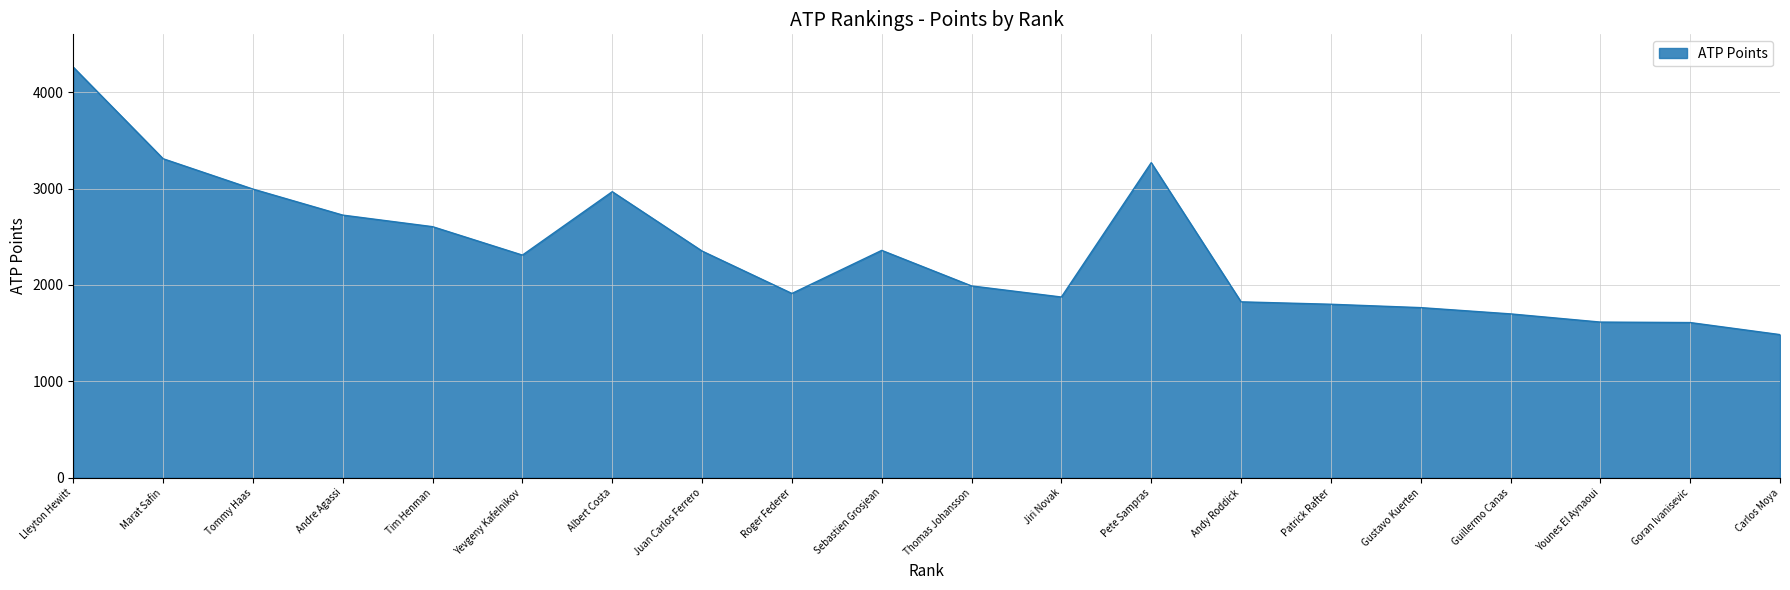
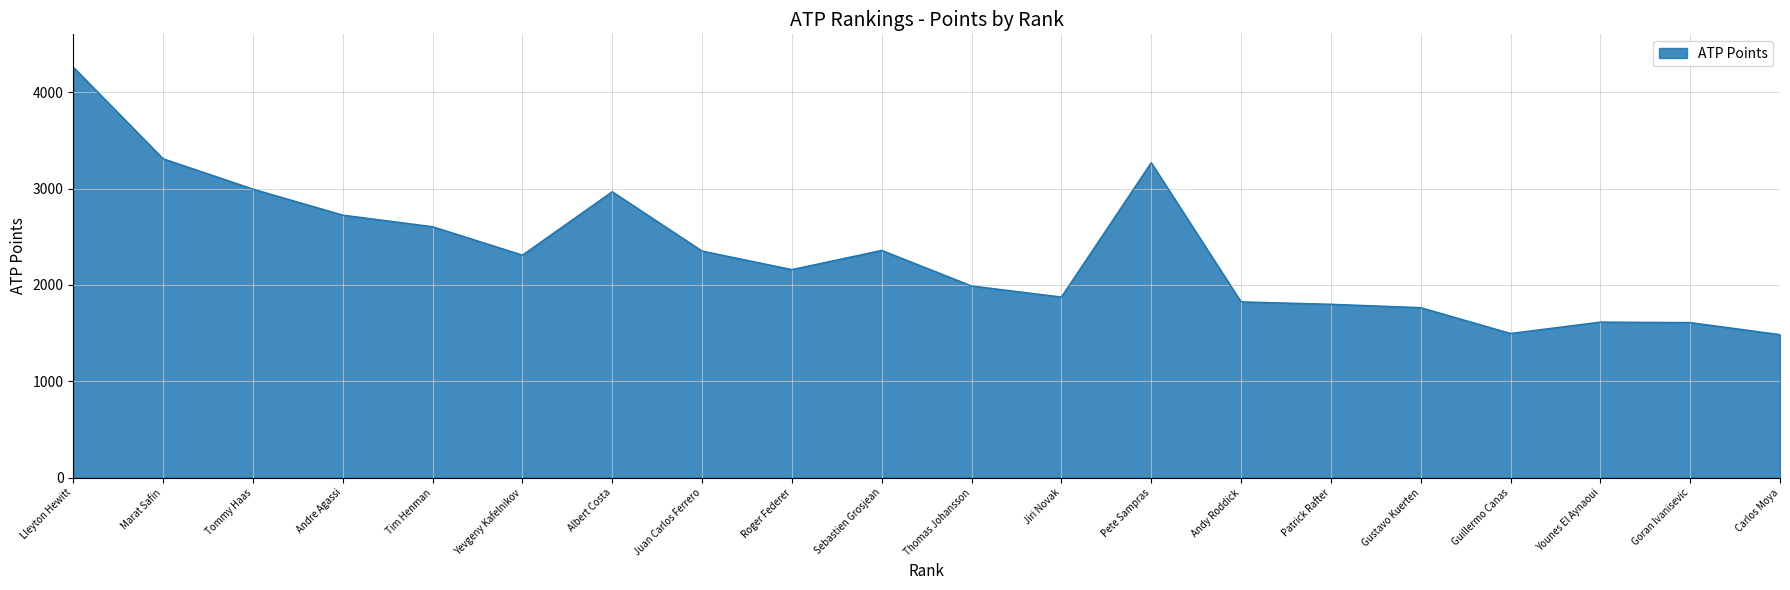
Roger Federer: 1900 -> 2200
Guillermo Canas: 1700 -> 1500
